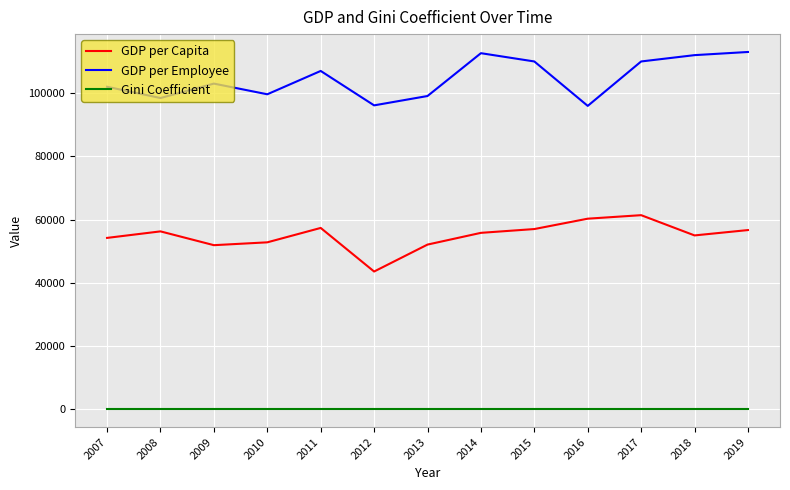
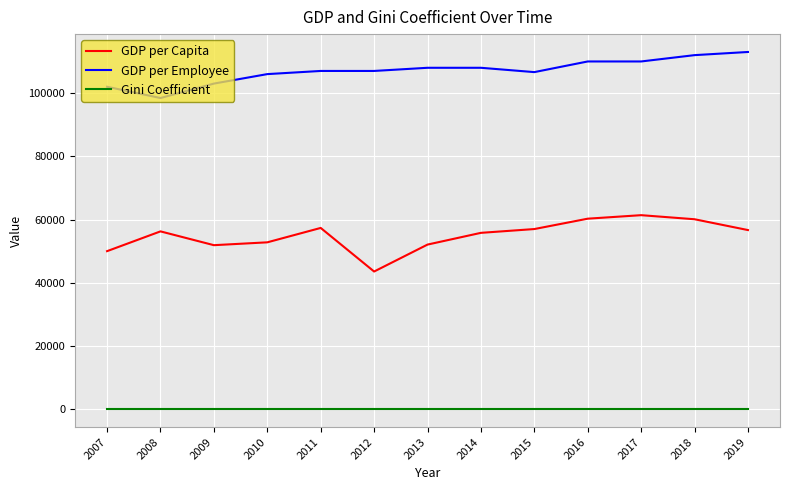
GDP per Capita, 2007: 54000 -> 50000
GDP per Employee, 2010: 100000 -> 106000
GDP per Employee, 2012: 96000 -> 107000
GDP per Employee, 2013: 99000 -> 108000
GDP per Employee, 2014: 113000 -> 108000
GDP per Employee, 2015: 110000 -> 107000
GDP per Employee, 2016: 96000 -> 110000
GDP per Capita, 2018: 55000 -> 60000
